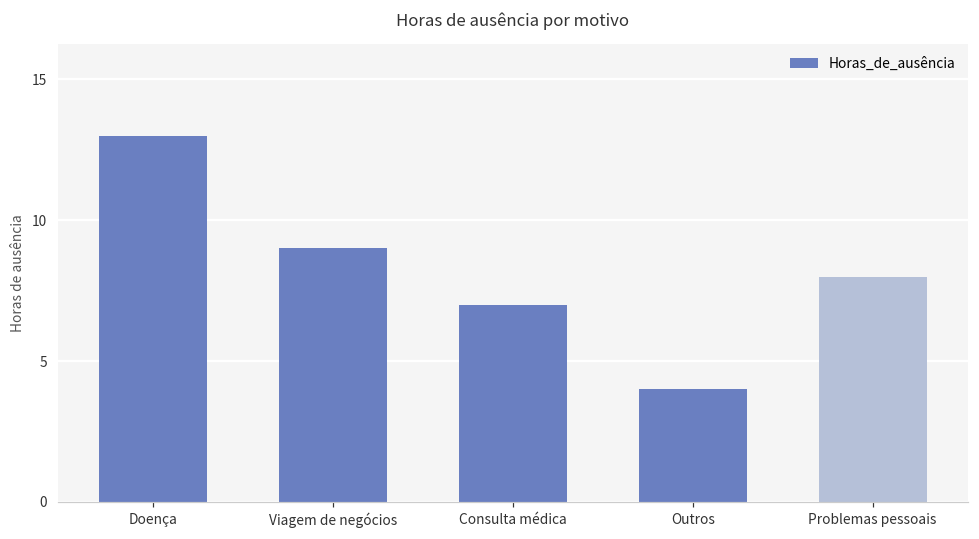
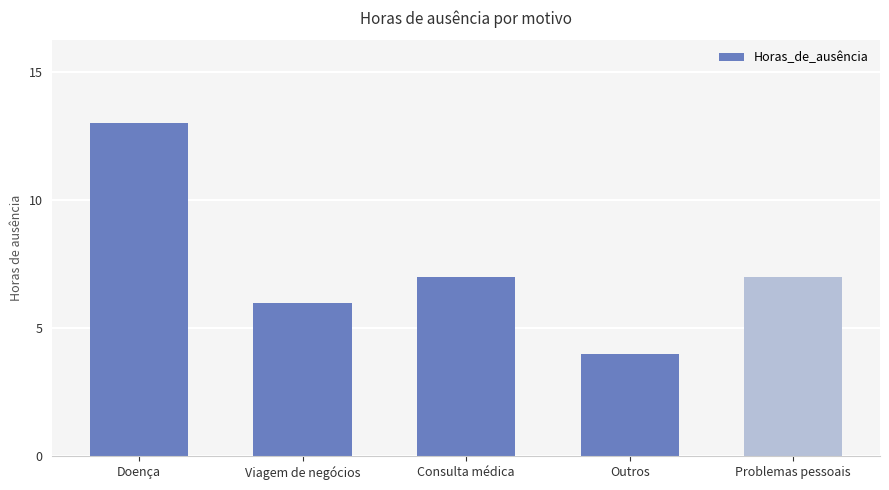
Viagem de negócios: 9 -> 6
Problemas pessoais: 8 -> 7
